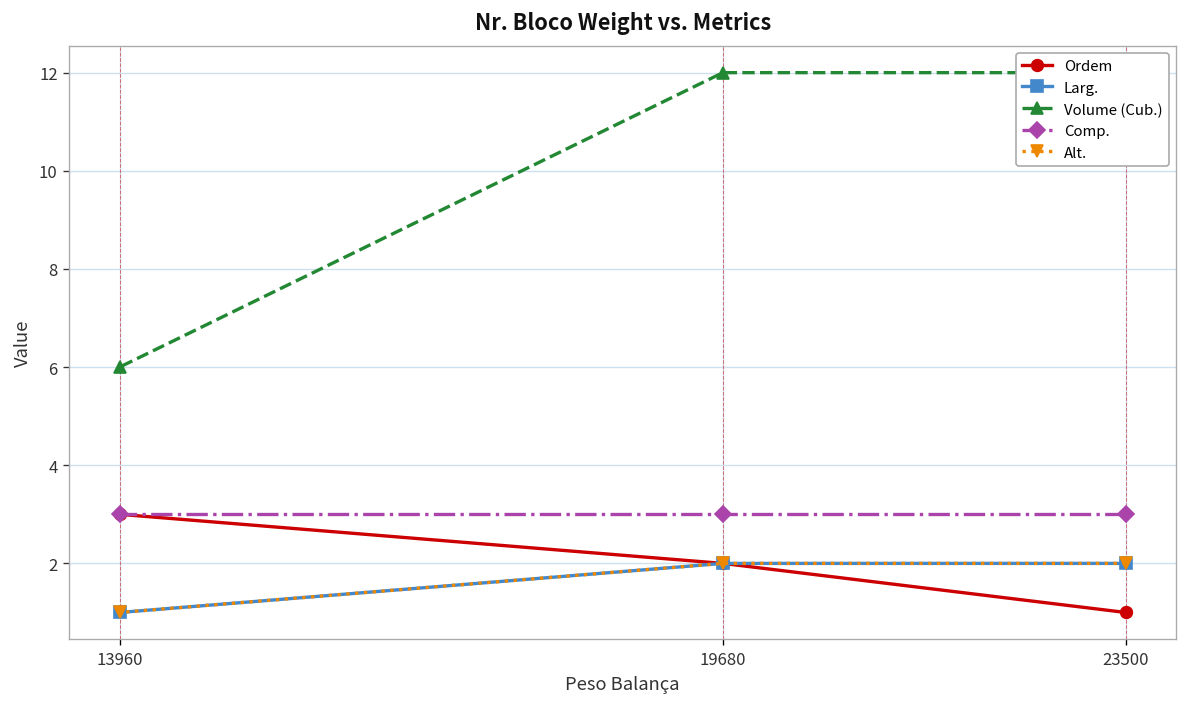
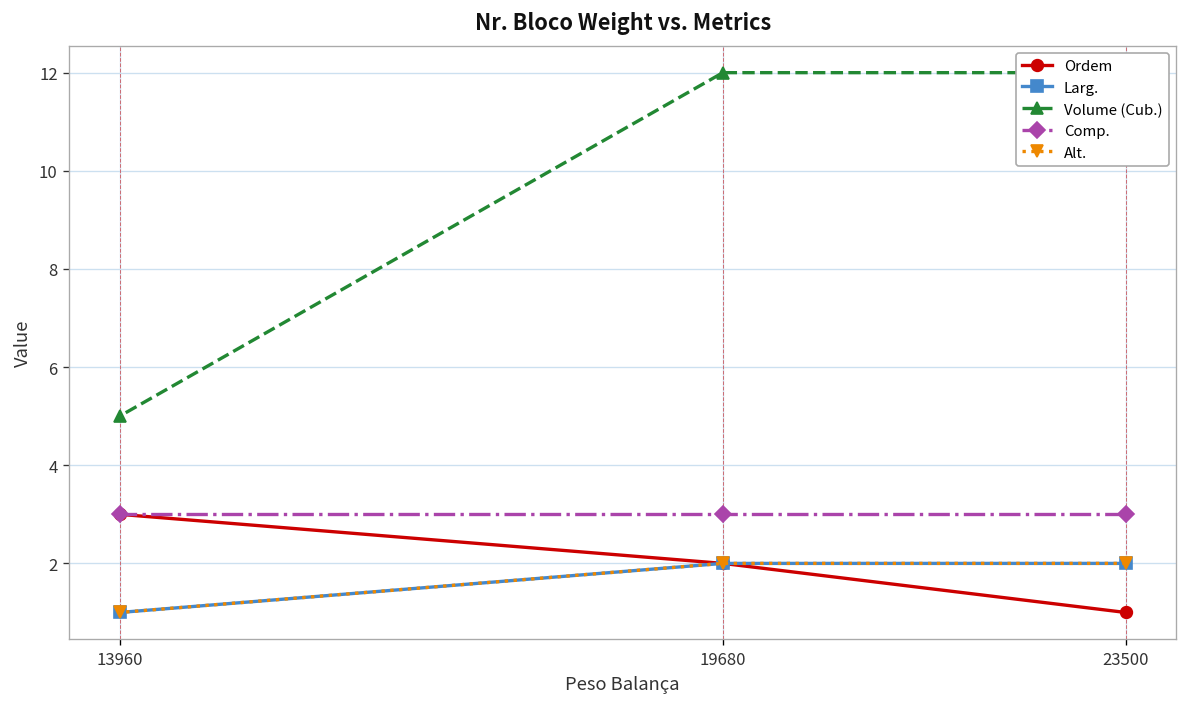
Volume (Cub.), 13960: 6 -> 5
